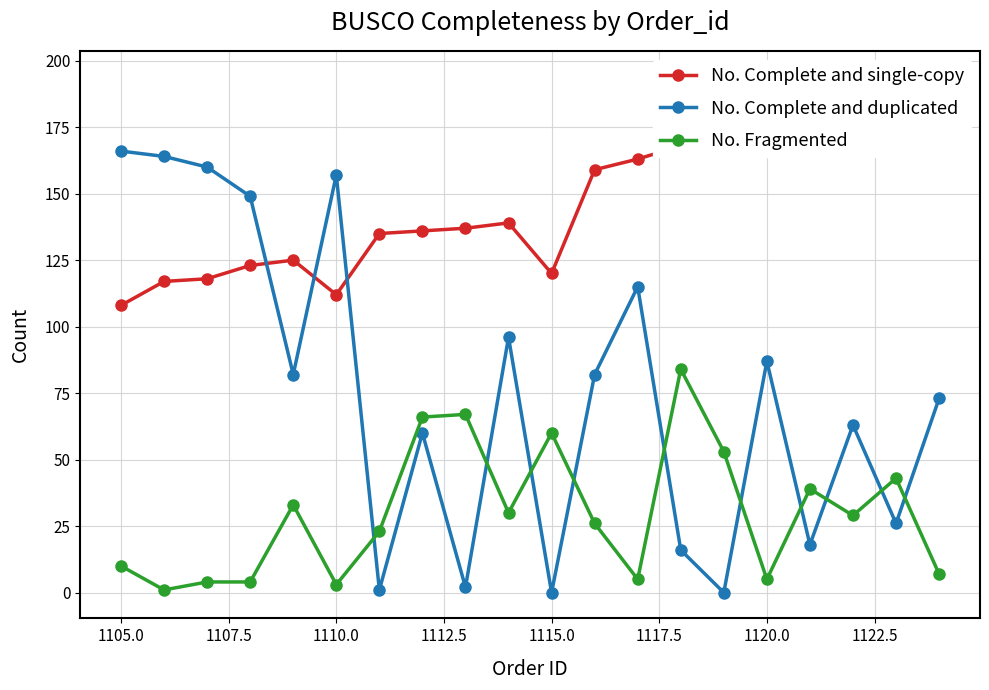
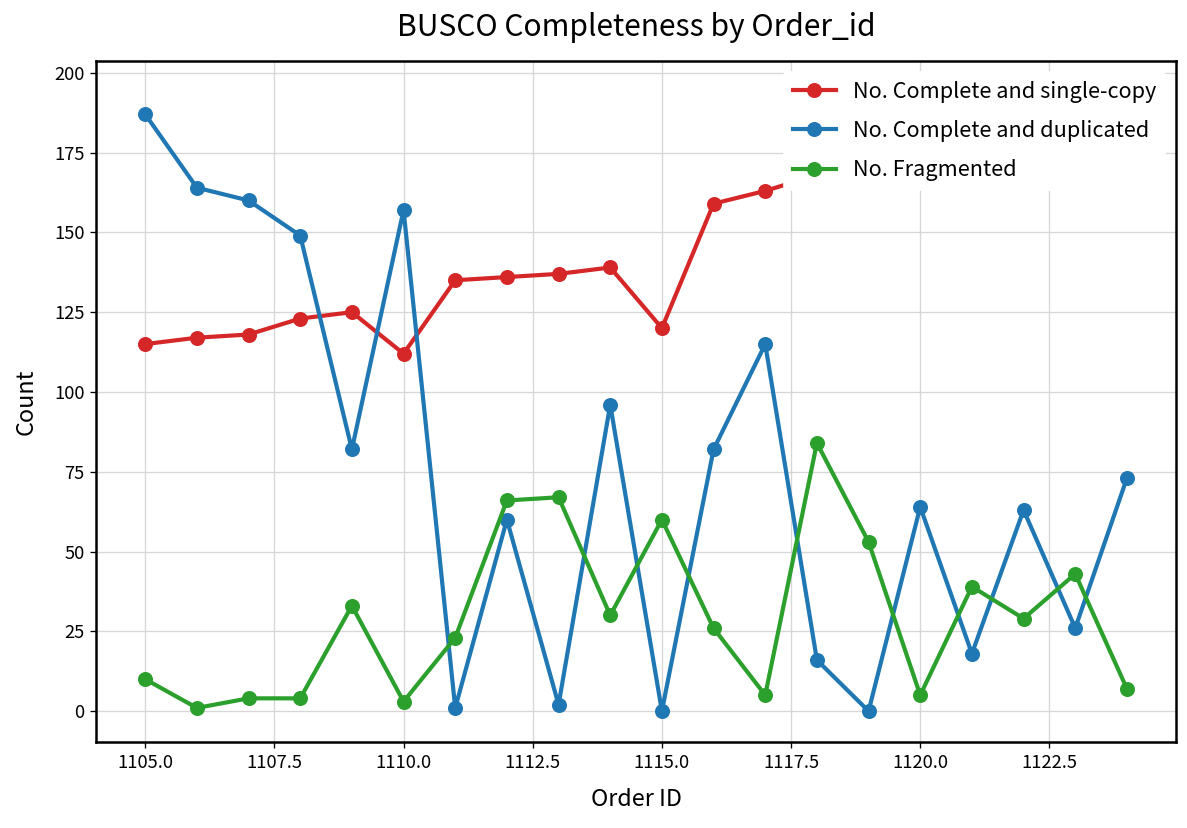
No. Complete and single-copy, 1105.0: 108 -> 115
No. Complete and duplicated, 1105.0: 166 -> 187
No. Complete and duplicated, 1120.0: 87 -> 64
